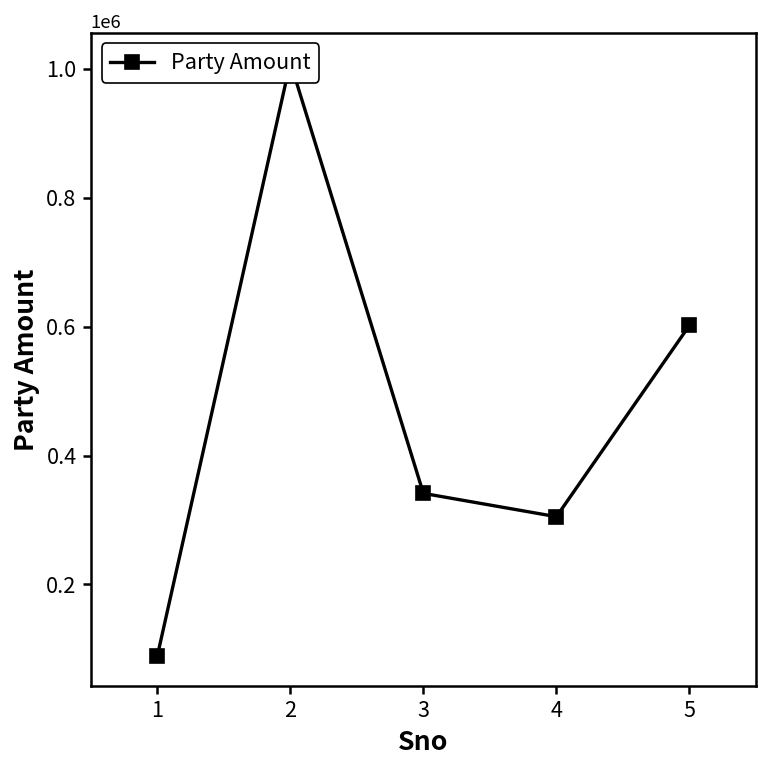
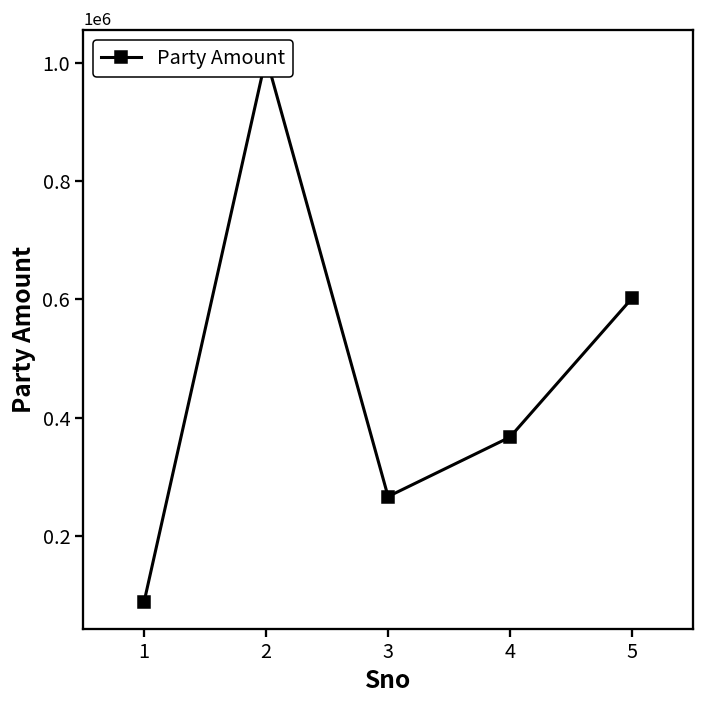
3: 340000 -> 270000
4: 310000 -> 370000
